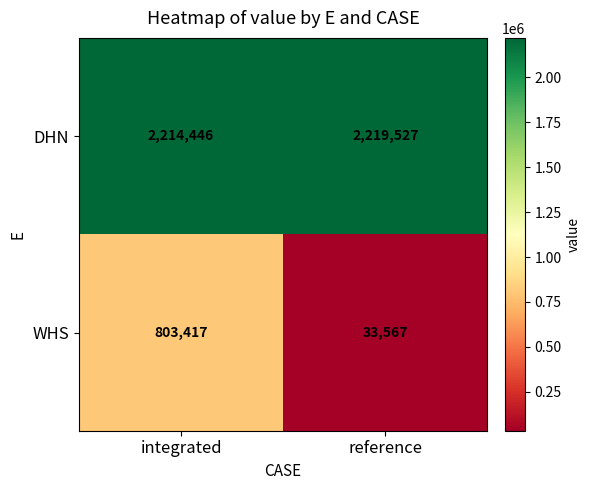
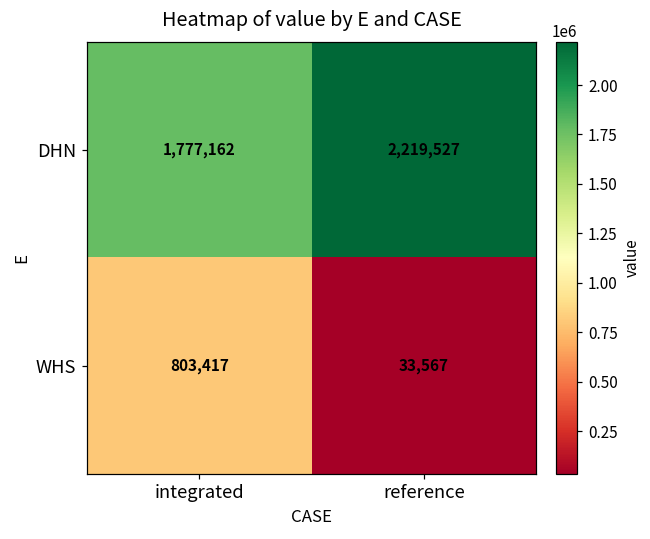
DHN, integrated: 2,214,446 -> 1,777,162
